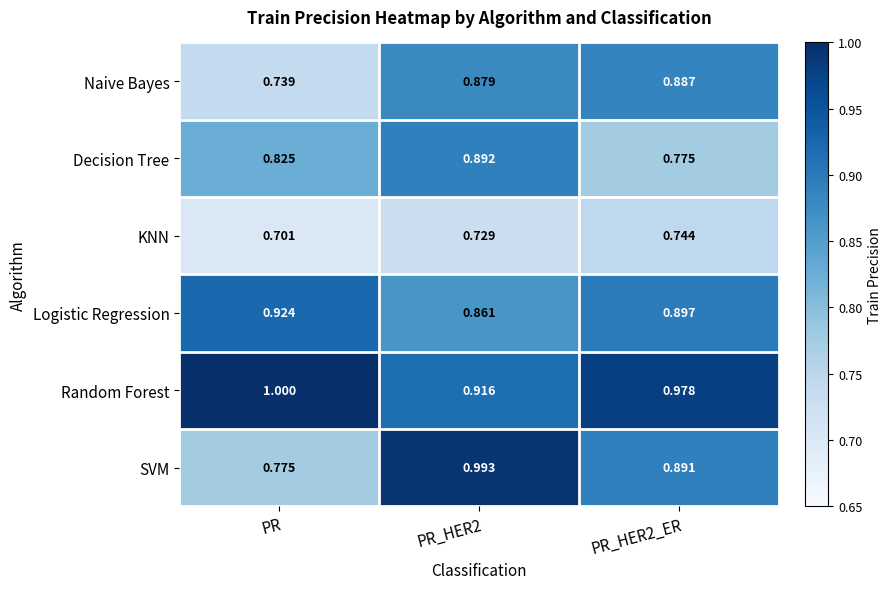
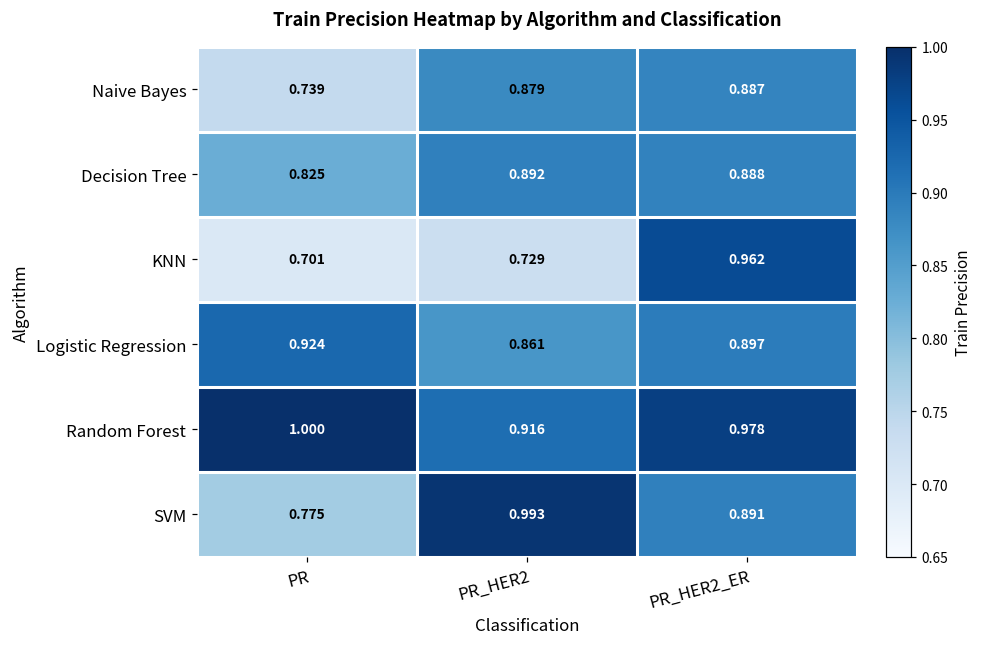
Decision Tree, PR_HER2_ER: 0.775 -> 0.888
KNN, PR_HER2_ER: 0.744 -> 0.962
